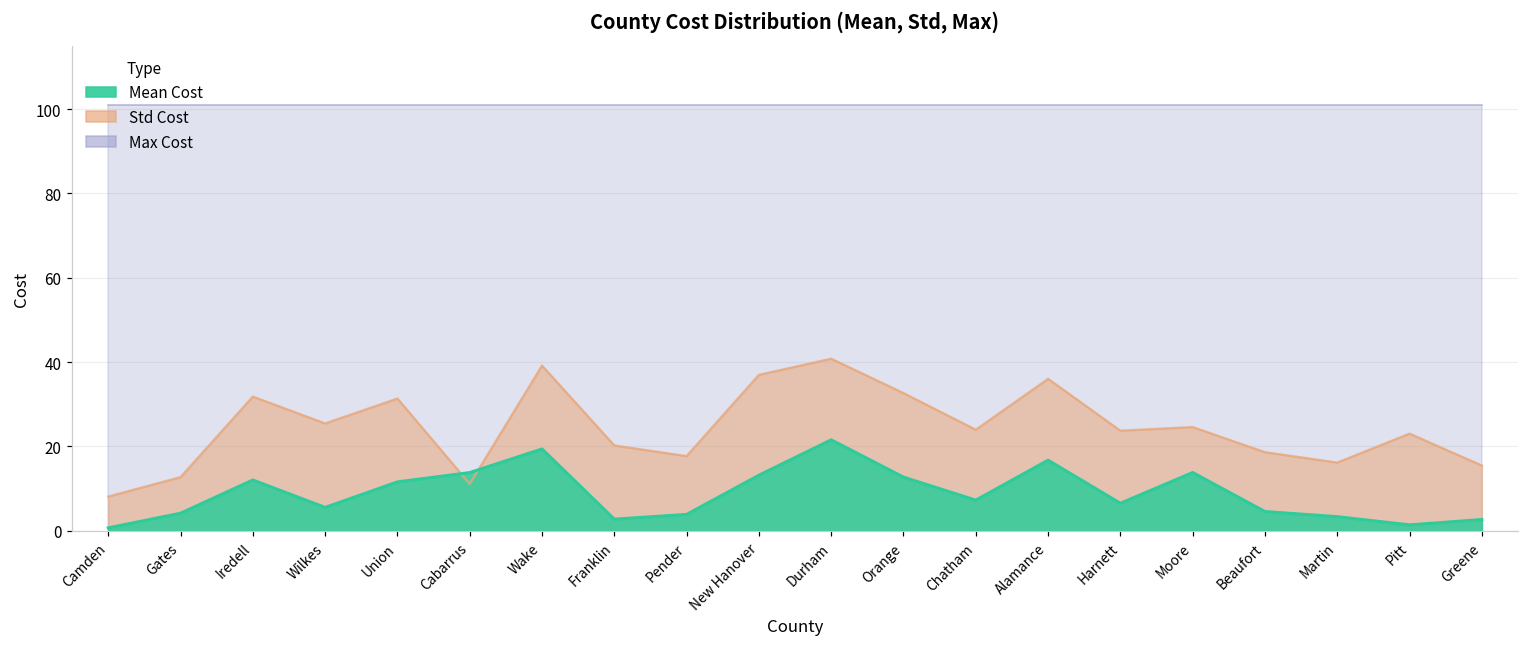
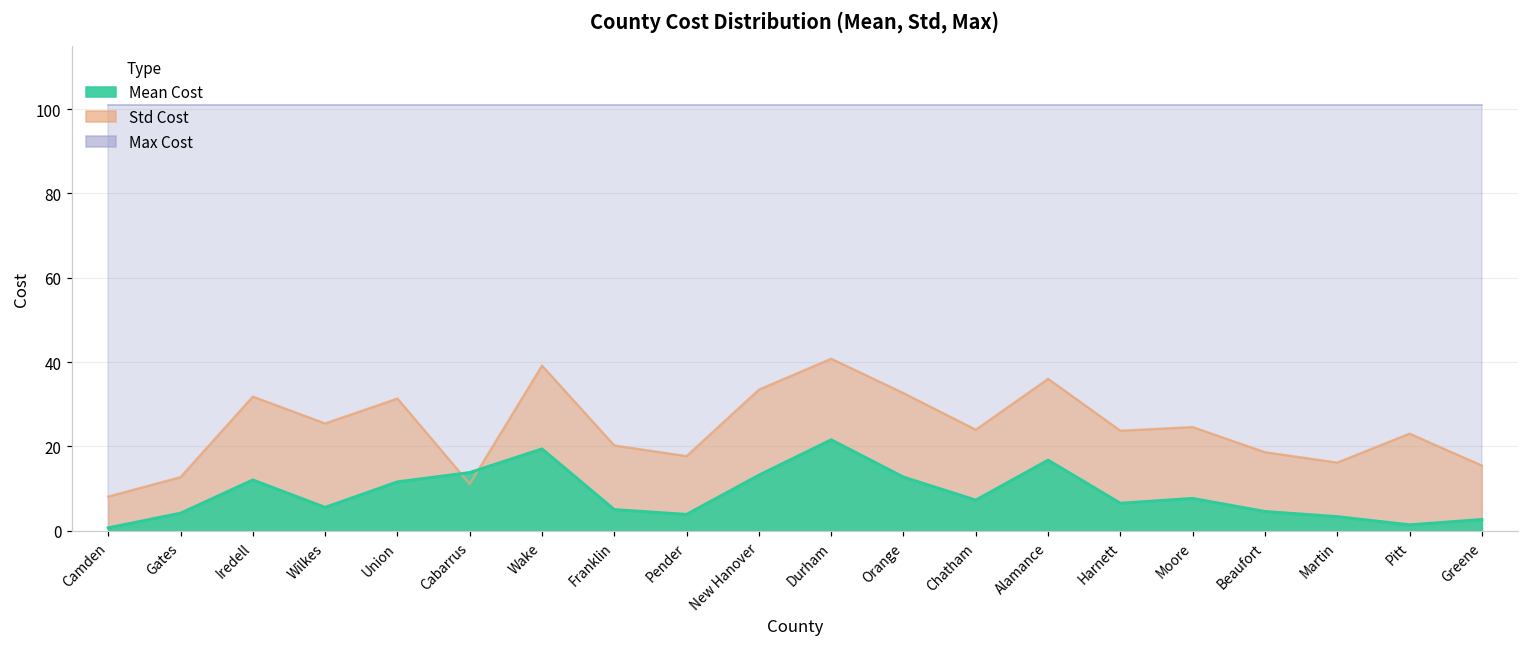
Mean Cost, Franklin: 3 -> 5
Std Cost, New Hanover: 37 -> 33
Mean Cost, Moore: 14 -> 8
